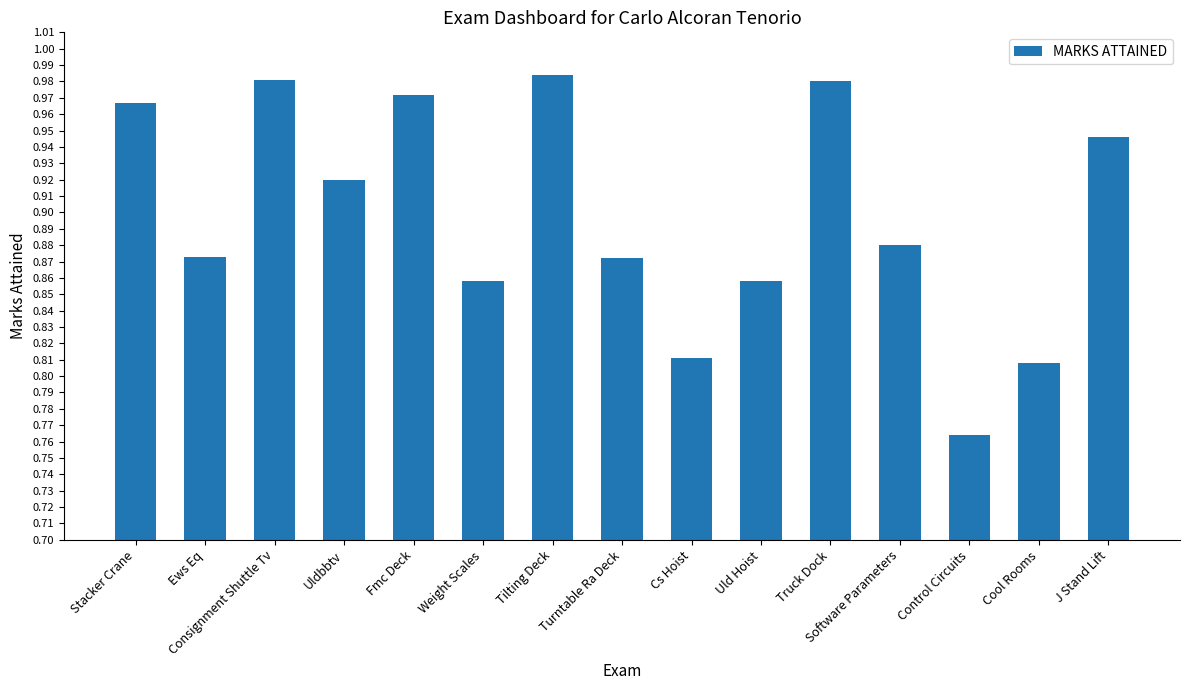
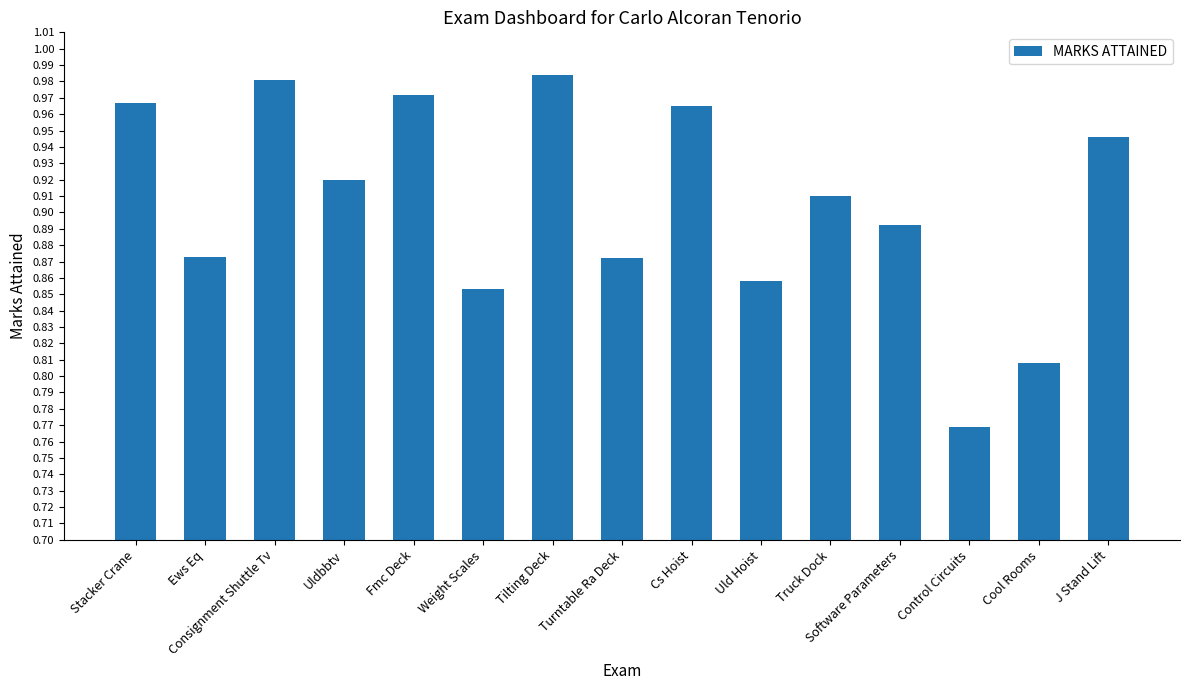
Weight Scales: 0.858 -> 0.853
Cs Hoist: 0.811 -> 0.965
Truck Dock: 0.98 -> 0.91
Software Parameters: 0.880 -> 0.892
Control Circuits: 0.764 -> 0.769
